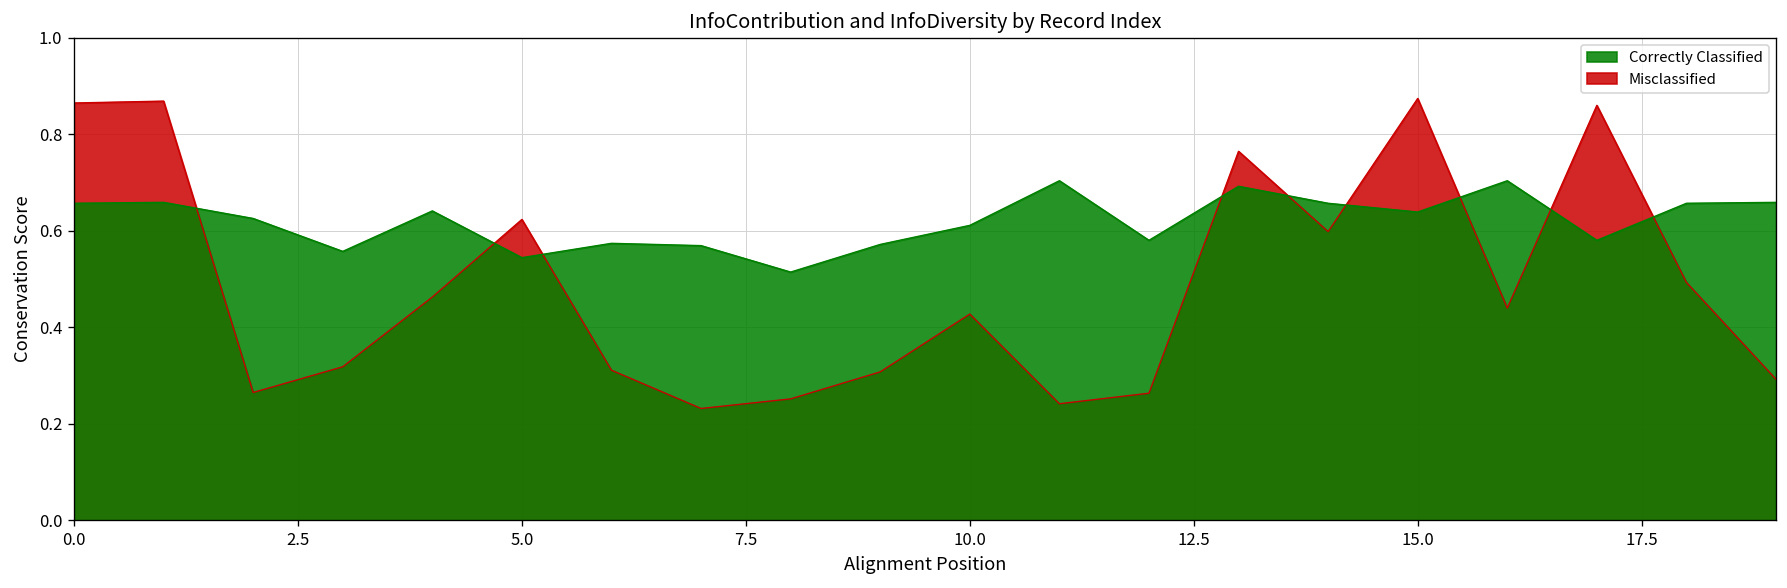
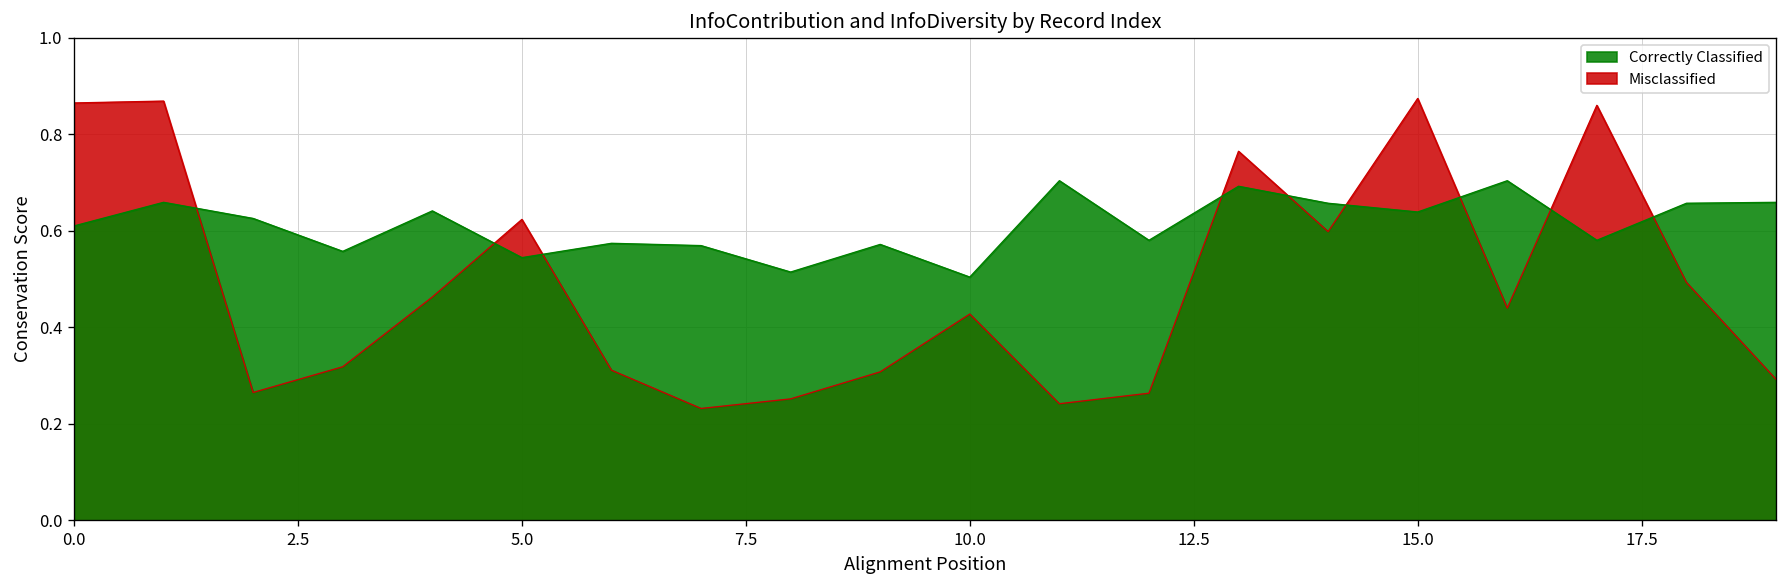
Correctly Classified, 0.0: 0.66 -> 0.61
Correctly Classified, 10.0: 0.61 -> 0.50
